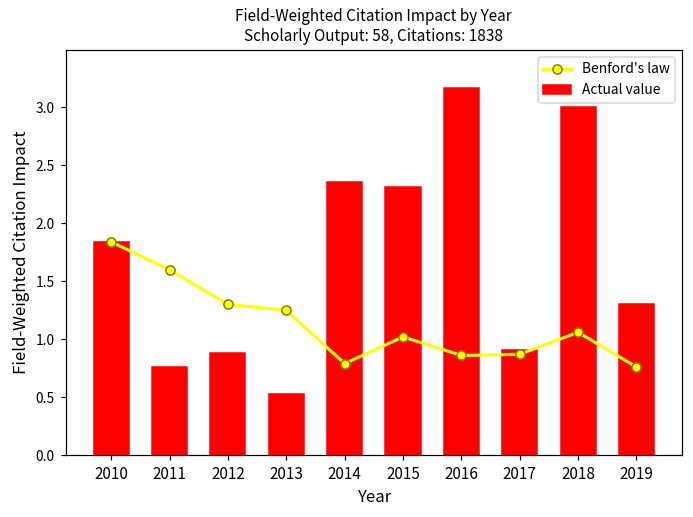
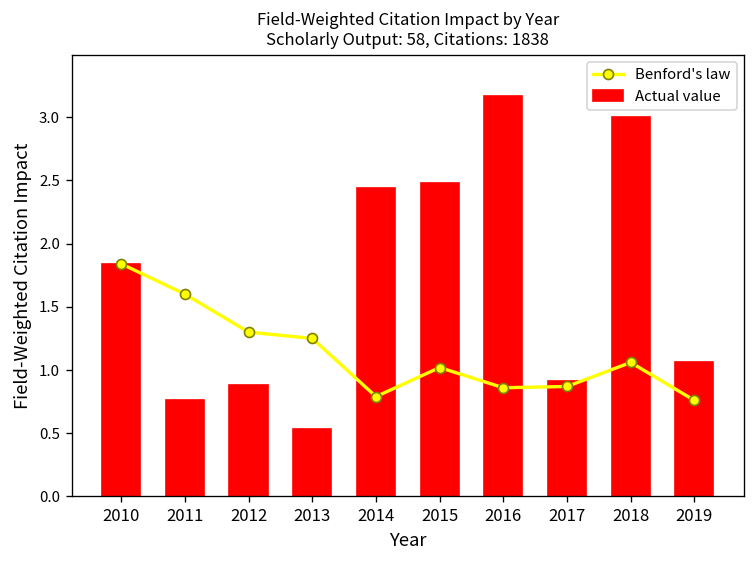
Actual value, 2014: 2.36 -> 2.44
Actual value, 2015: 2.31 -> 2.48
Actual value, 2019: 1.30 -> 1.06
